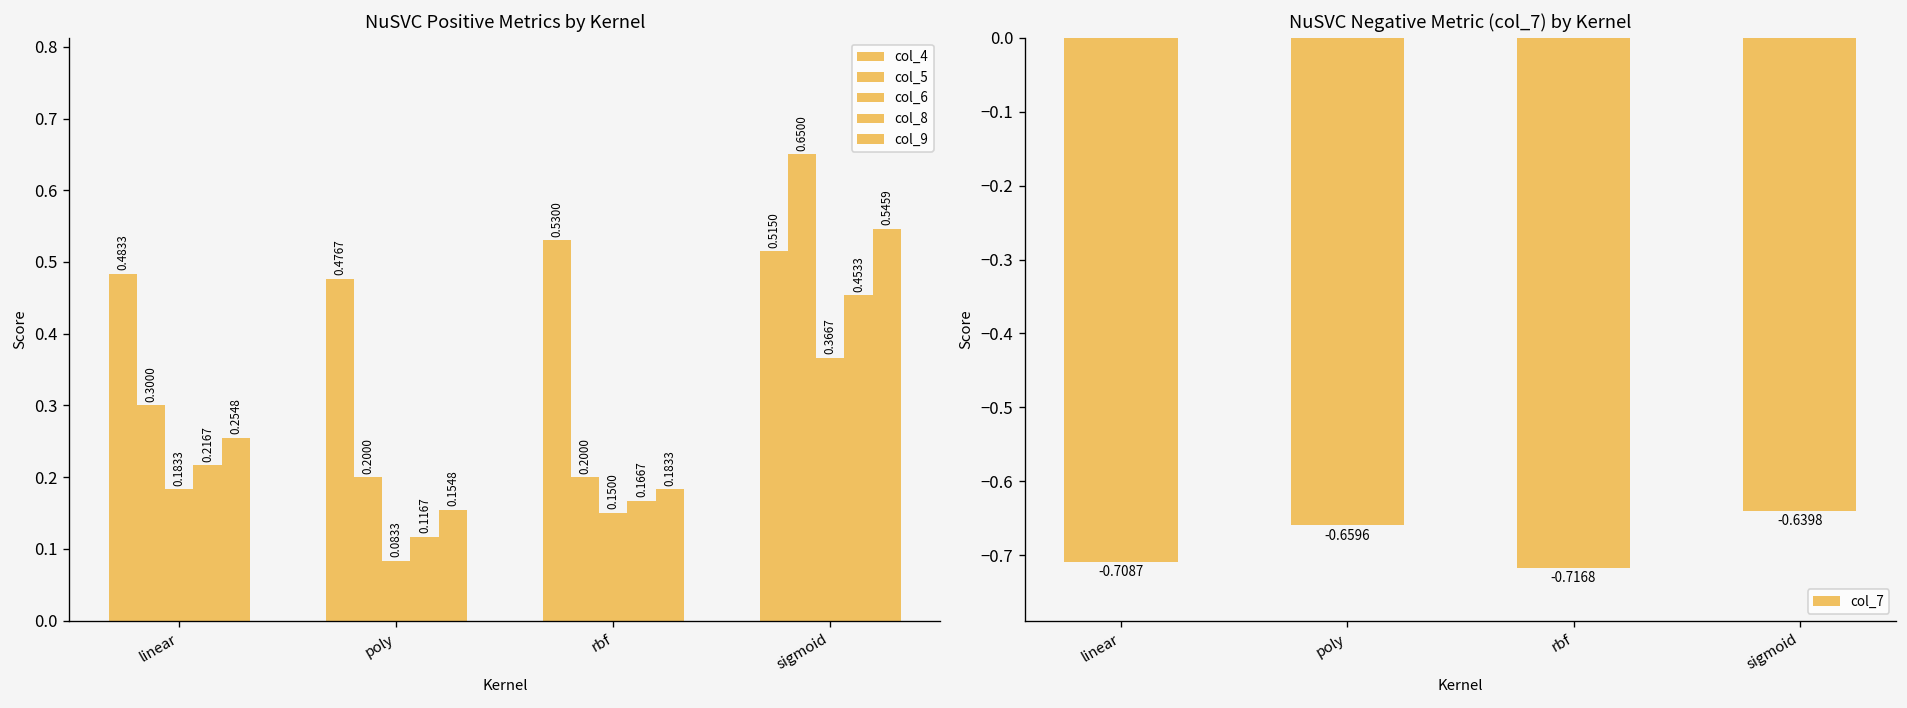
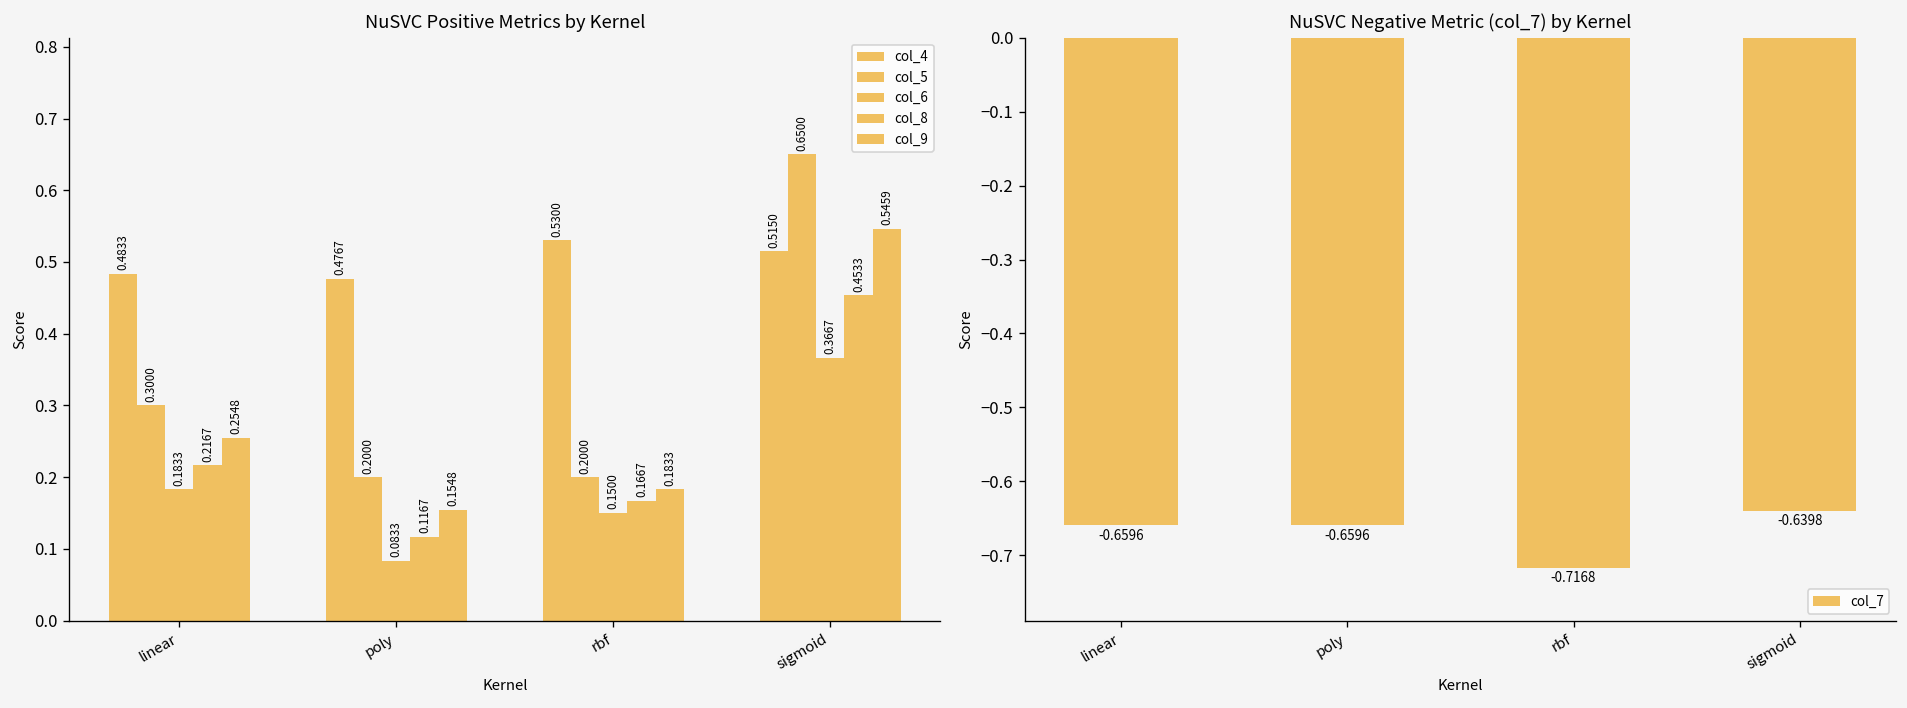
NuSVC Negative Metric (col_7) by Kernel, linear: -0.7087 -> -0.6596
